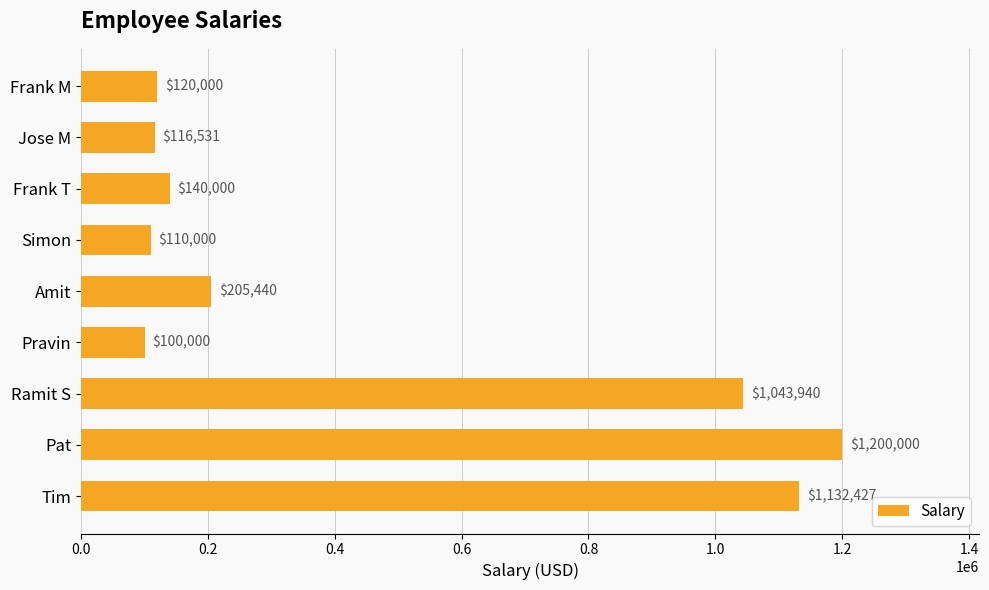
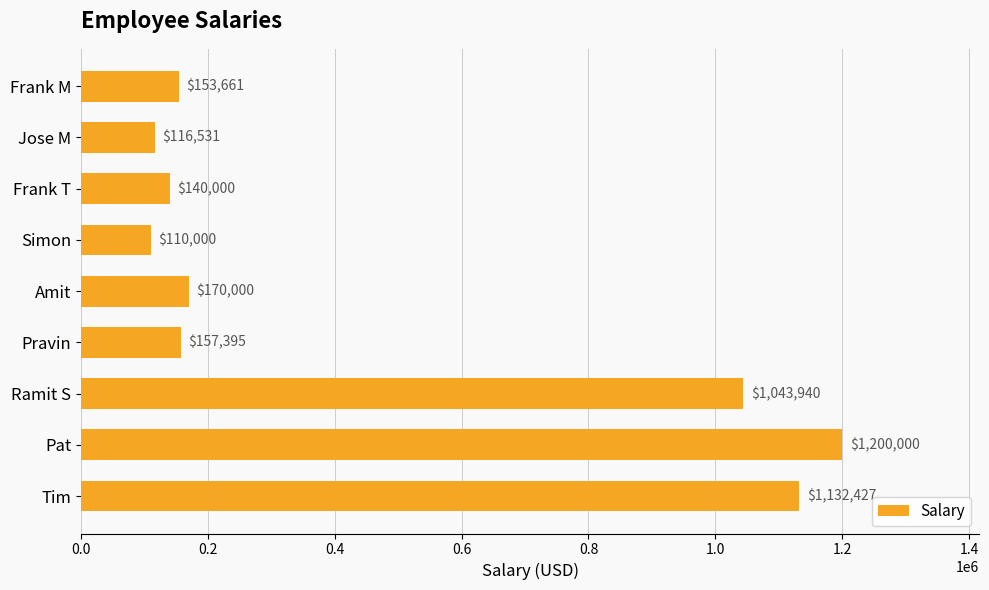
Frank M: $120,000 -> $153,661
Amit: $205,440 -> $170,000
Pravin: $100,000 -> $157,395
